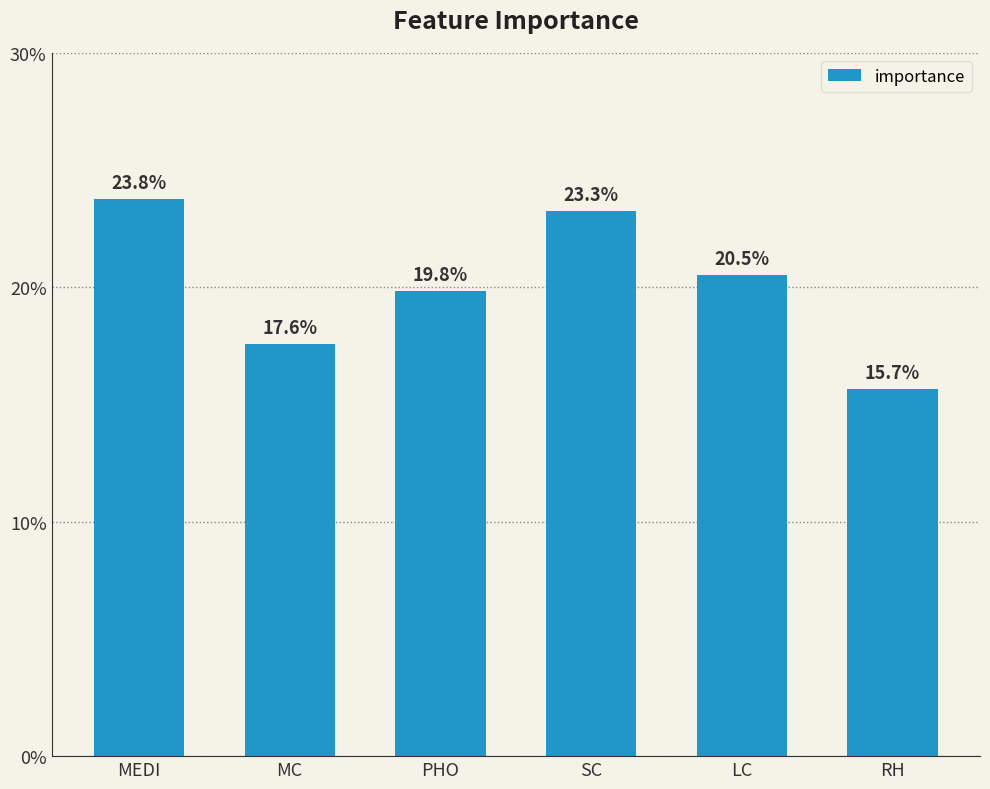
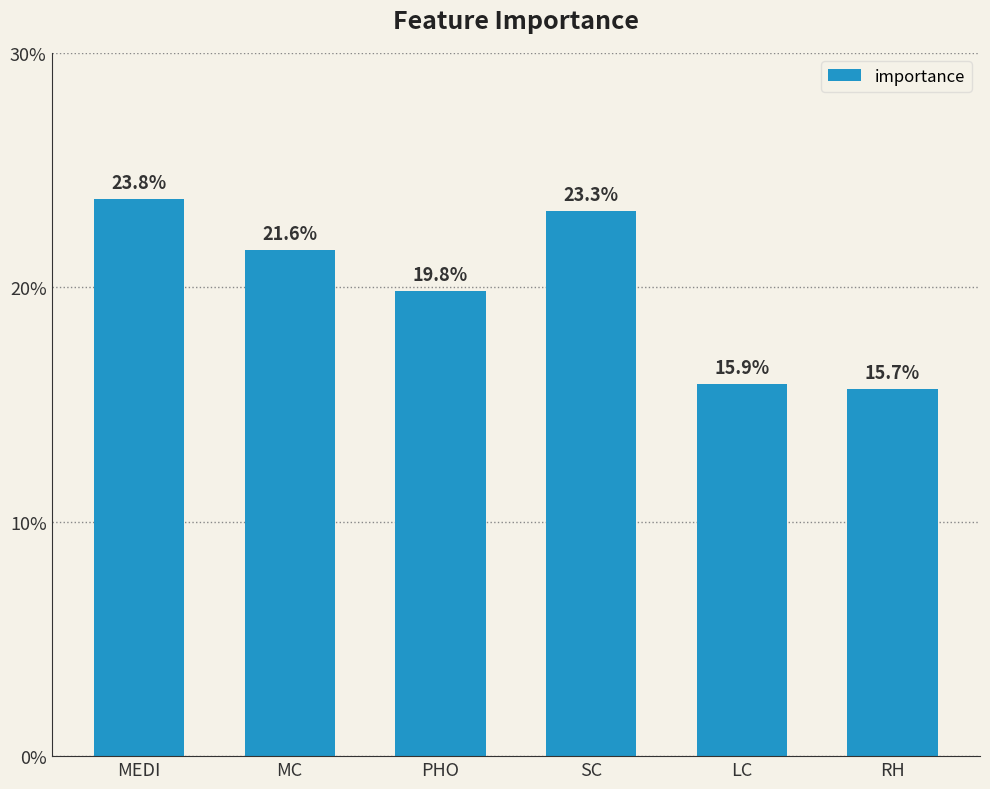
MC: 17.6% -> 21.6%
LC: 20.5% -> 15.9%
